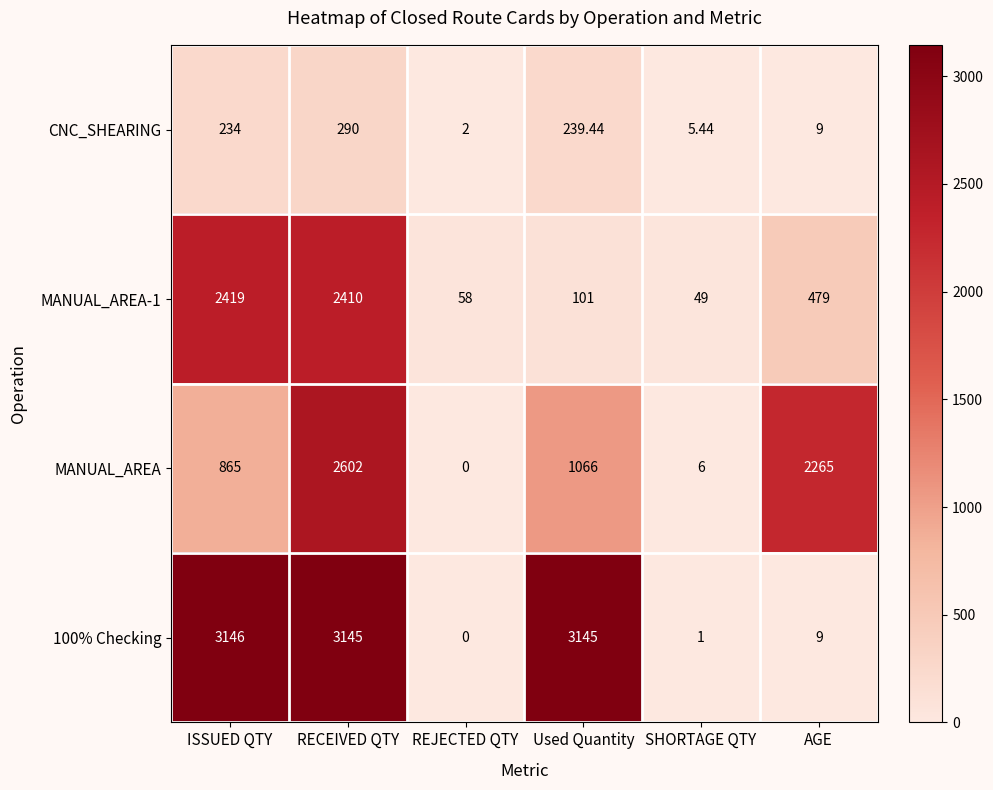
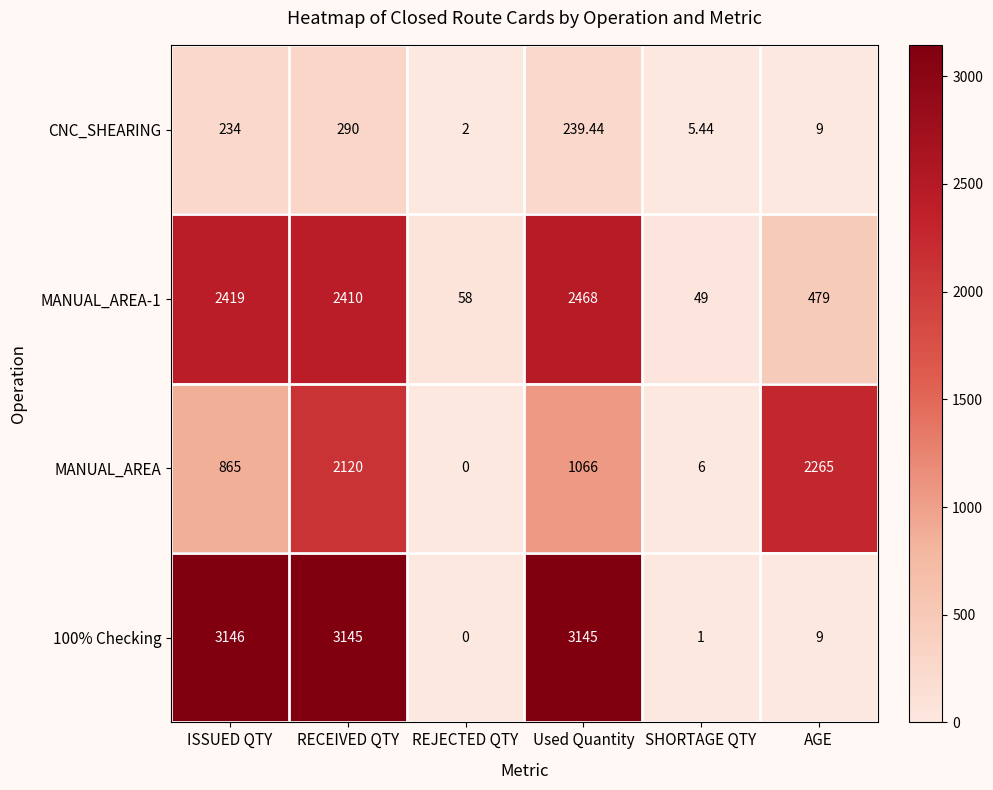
MANUAL_AREA-1, Used Quantity: 101 -> 2468
MANUAL_AREA, RECEIVED QTY: 2602 -> 2120
